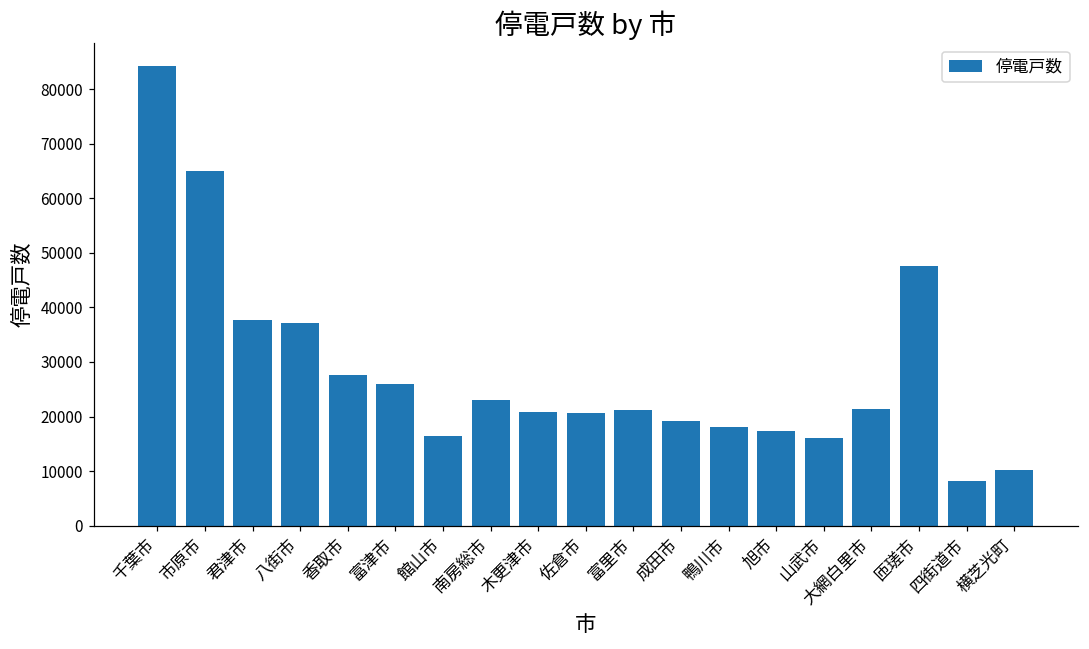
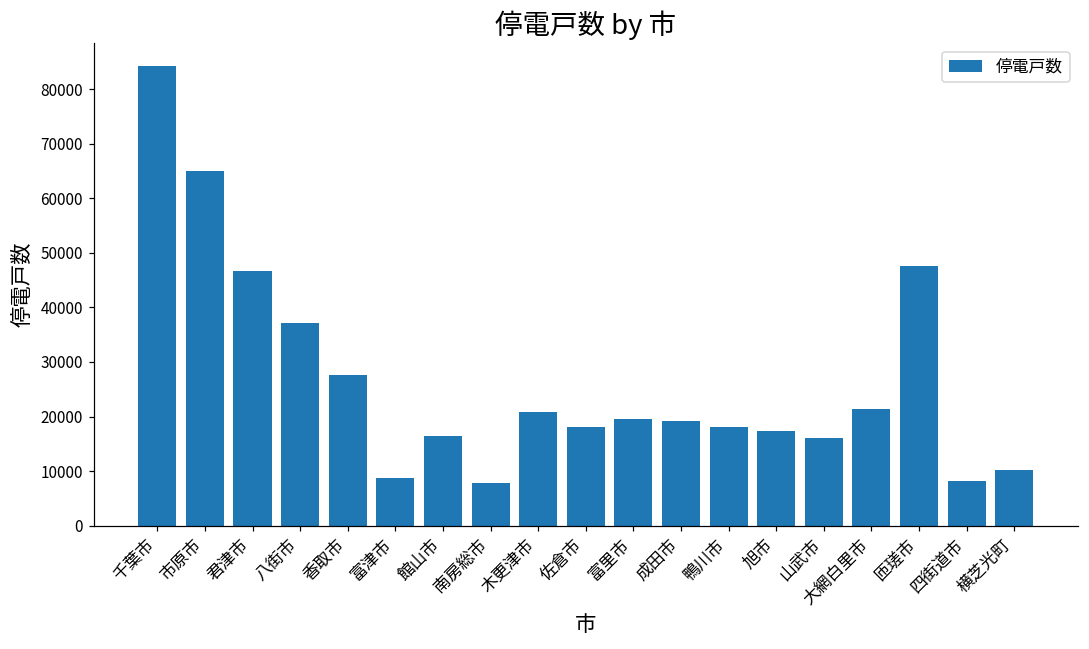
君津市: 38000 -> 47000
富津市: 26000 -> 9000
南房総市: 23000 -> 8000
佐倉市: 21000 -> 18000
富里市: 21000 -> 20000
